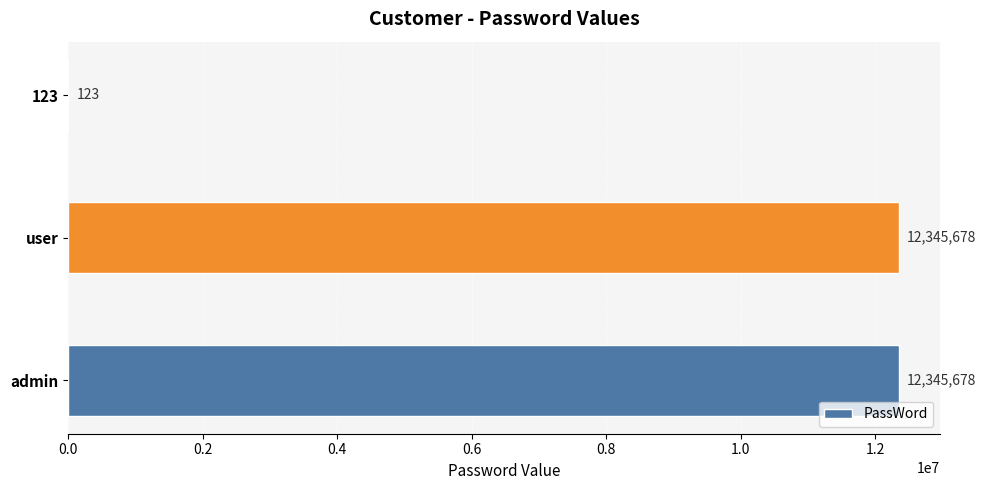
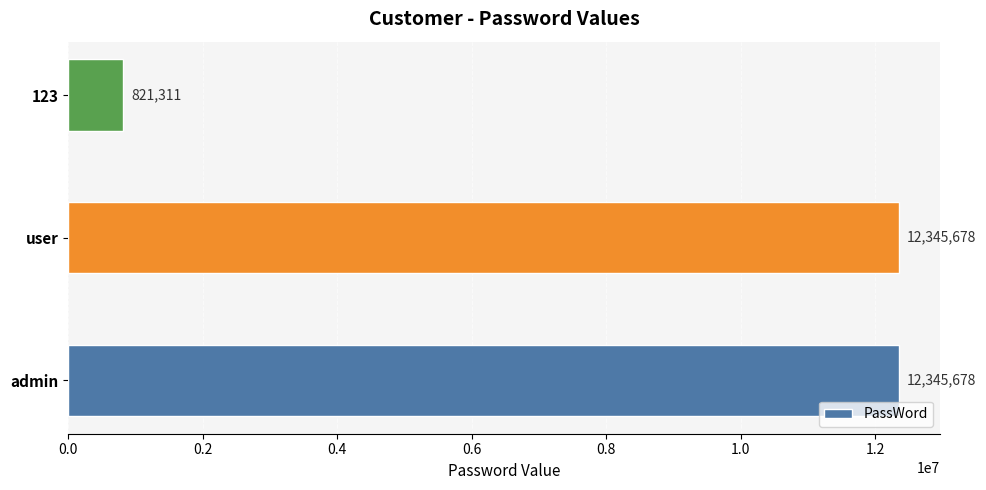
123: 123 -> 821,311
